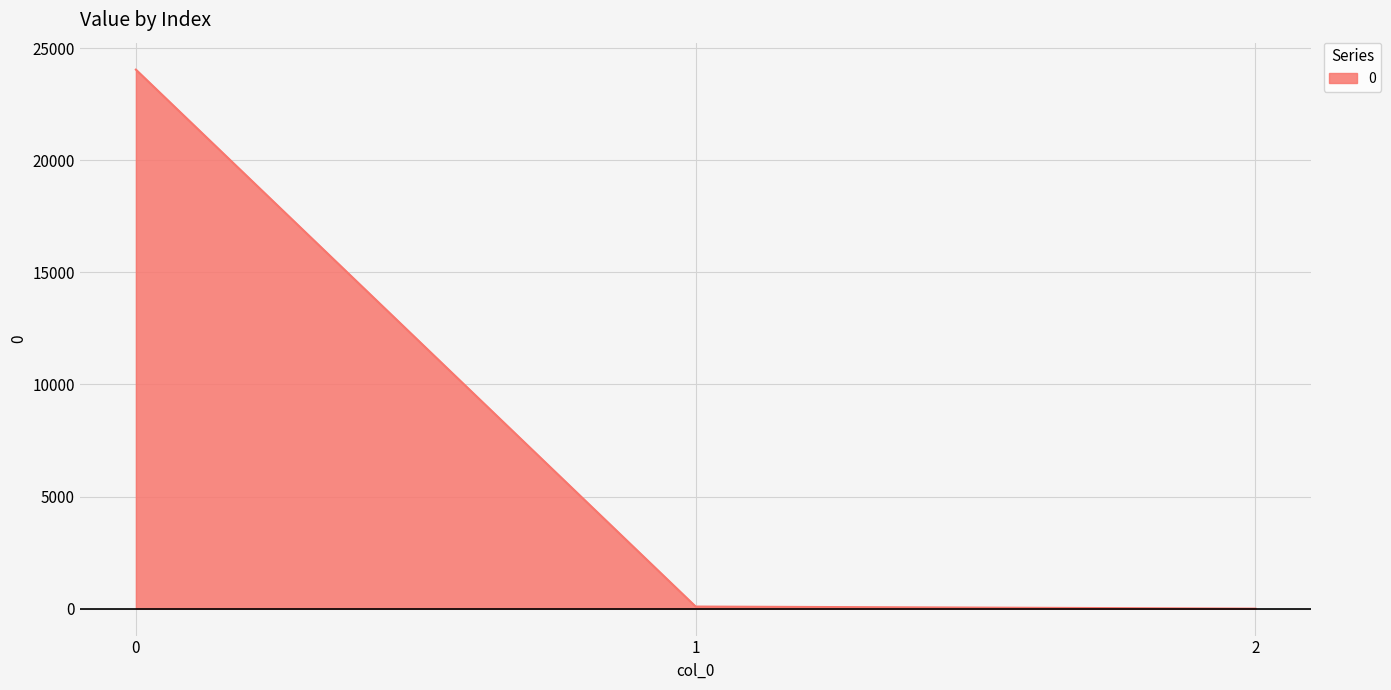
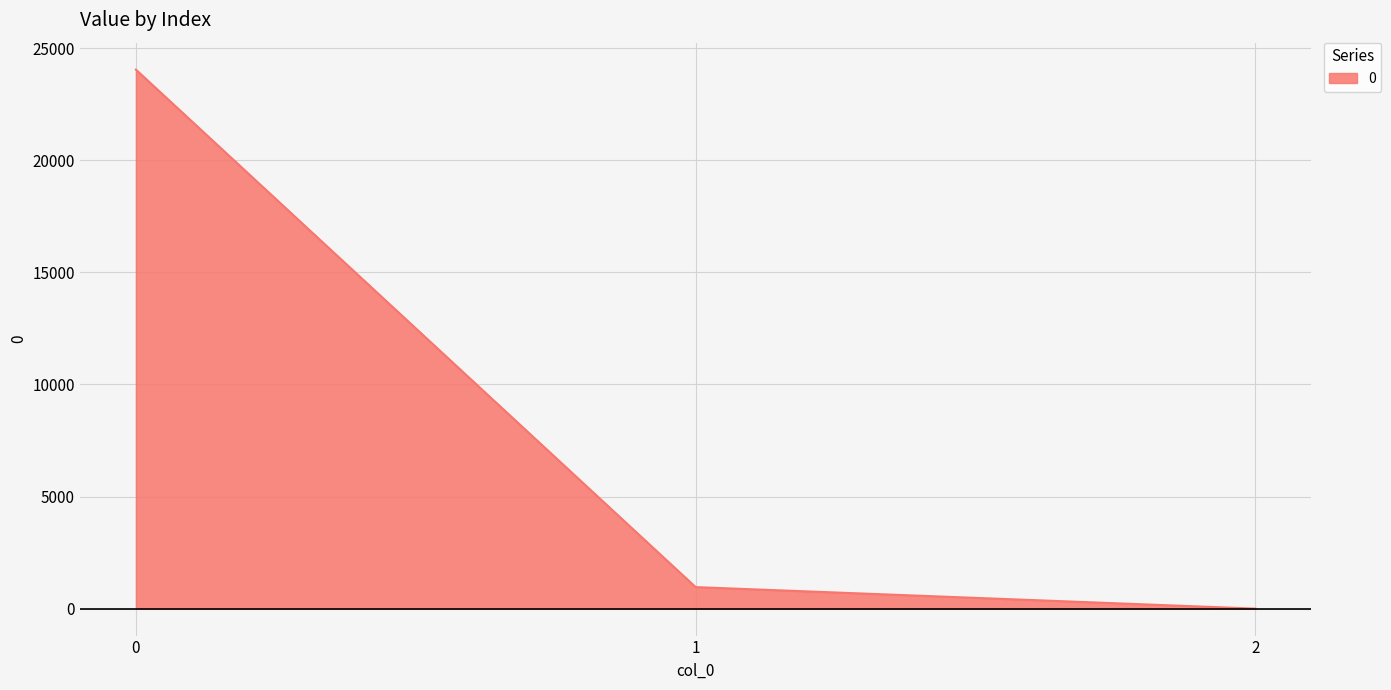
1: 100 -> 1000
